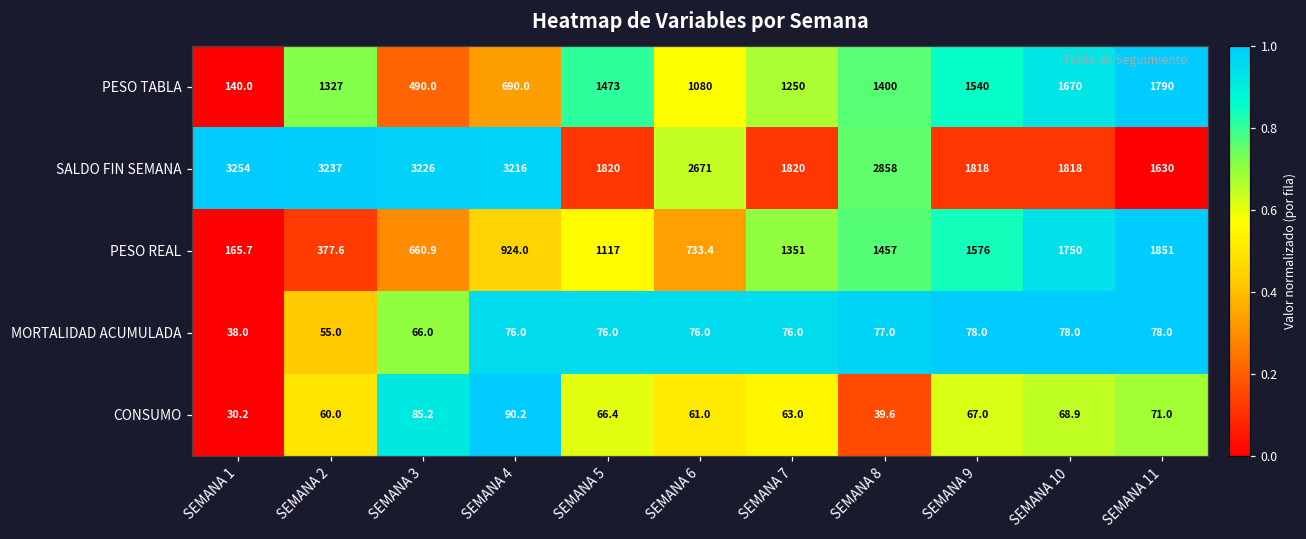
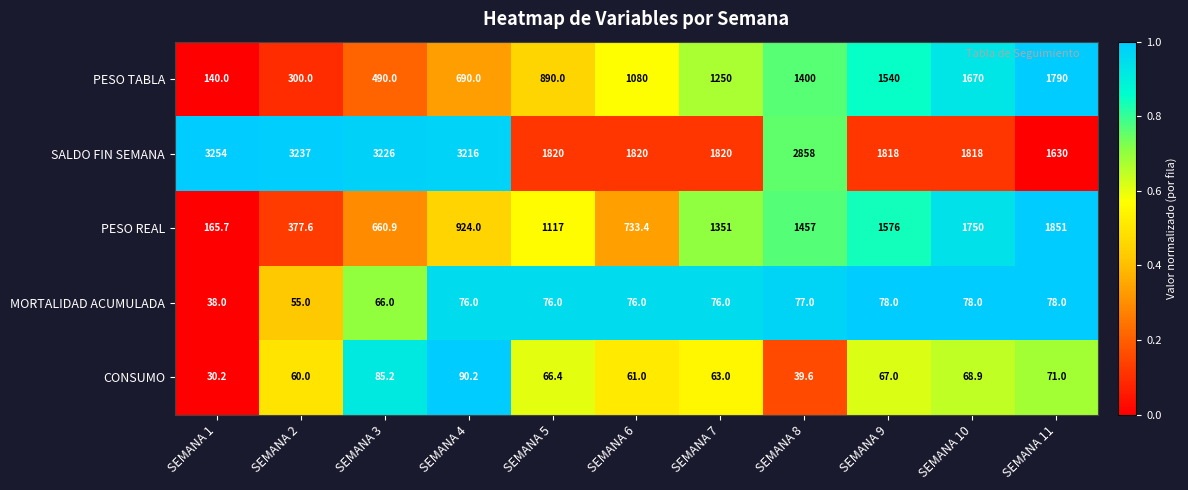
PESO TABLA, SEMANA 2: 1327 -> 300.0
PESO TABLA, SEMANA 5: 1473 -> 890.0
SALDO FIN SEMANA, SEMANA 6: 2671 -> 1820
